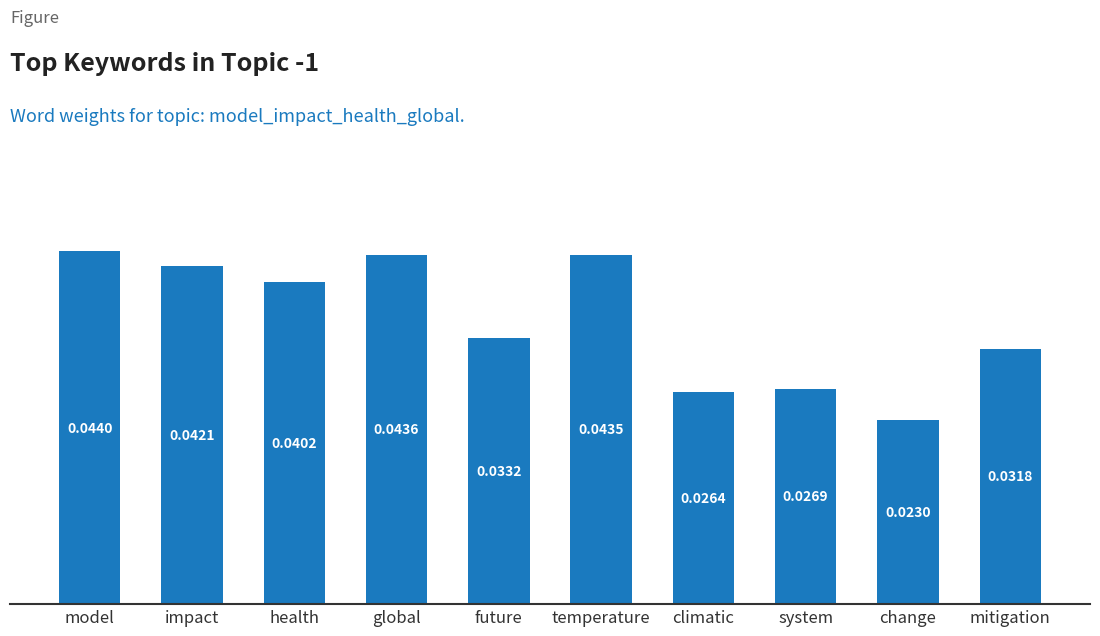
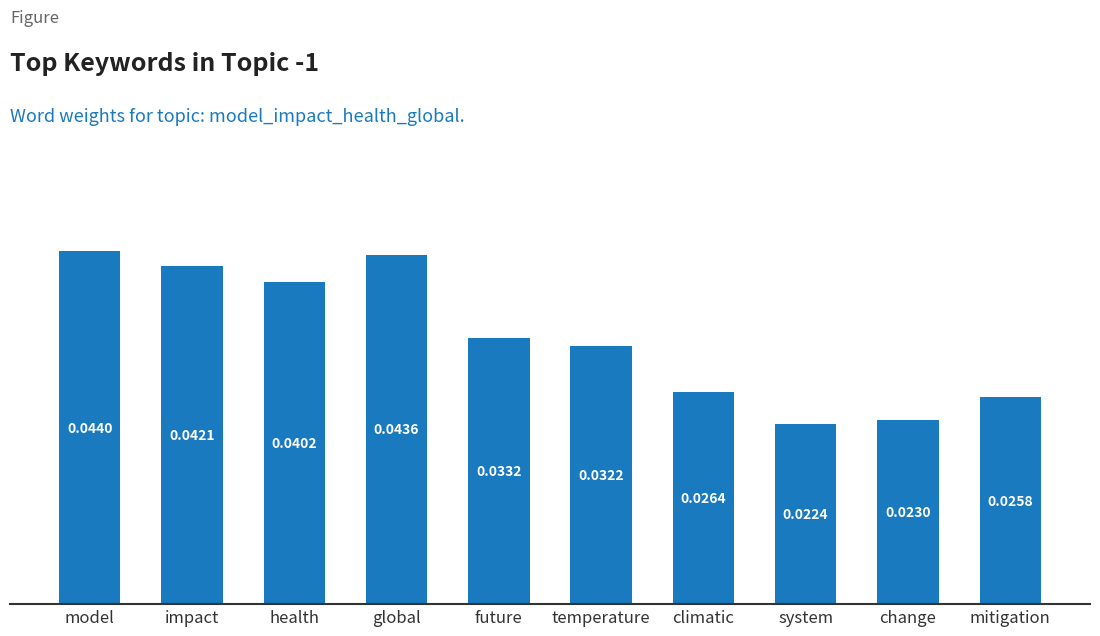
temperature: 0.0435 -> 0.0322
system: 0.0269 -> 0.0224
mitigation: 0.0318 -> 0.0258
